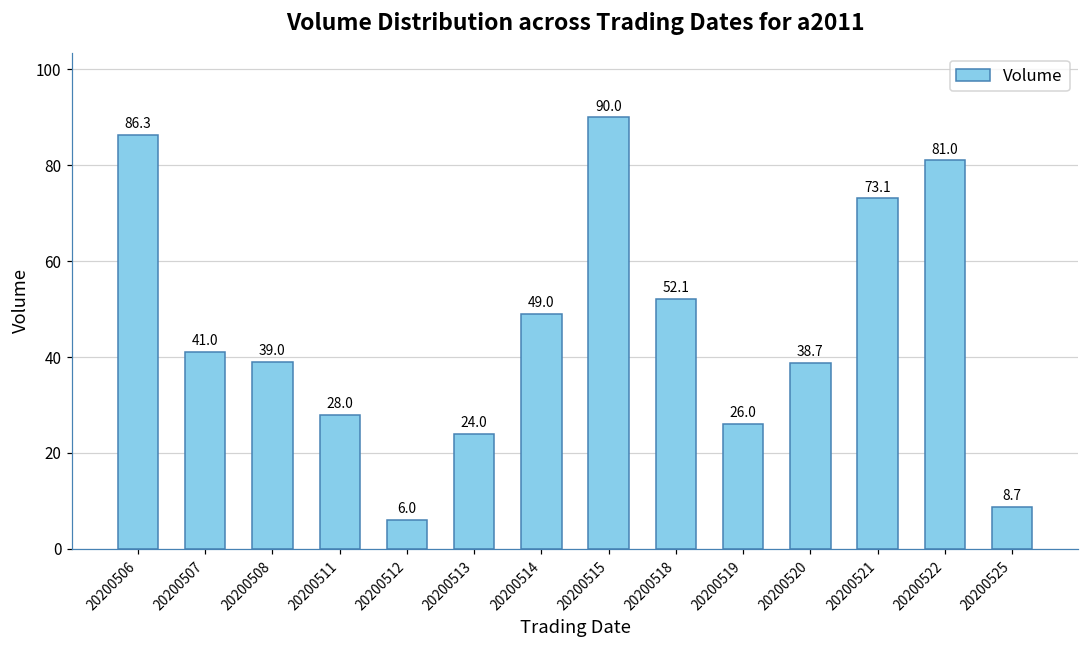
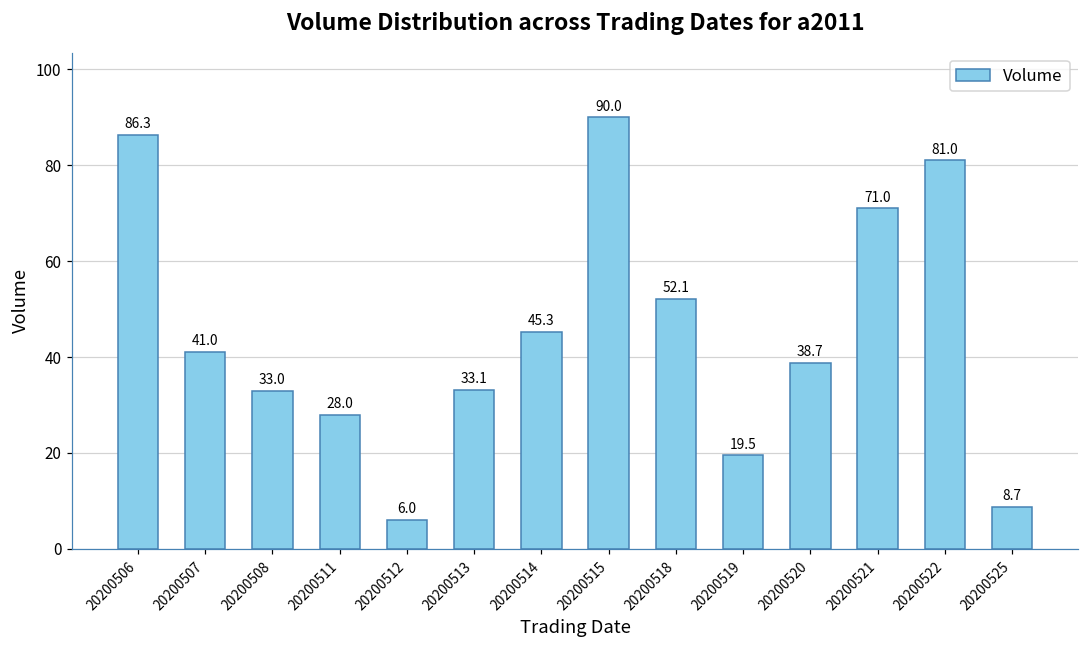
20200508: 39.0 -> 33.0
20200513: 24.0 -> 33.1
20200514: 49.0 -> 45.3
20200519: 26.0 -> 19.5
20200521: 73.1 -> 71.0
